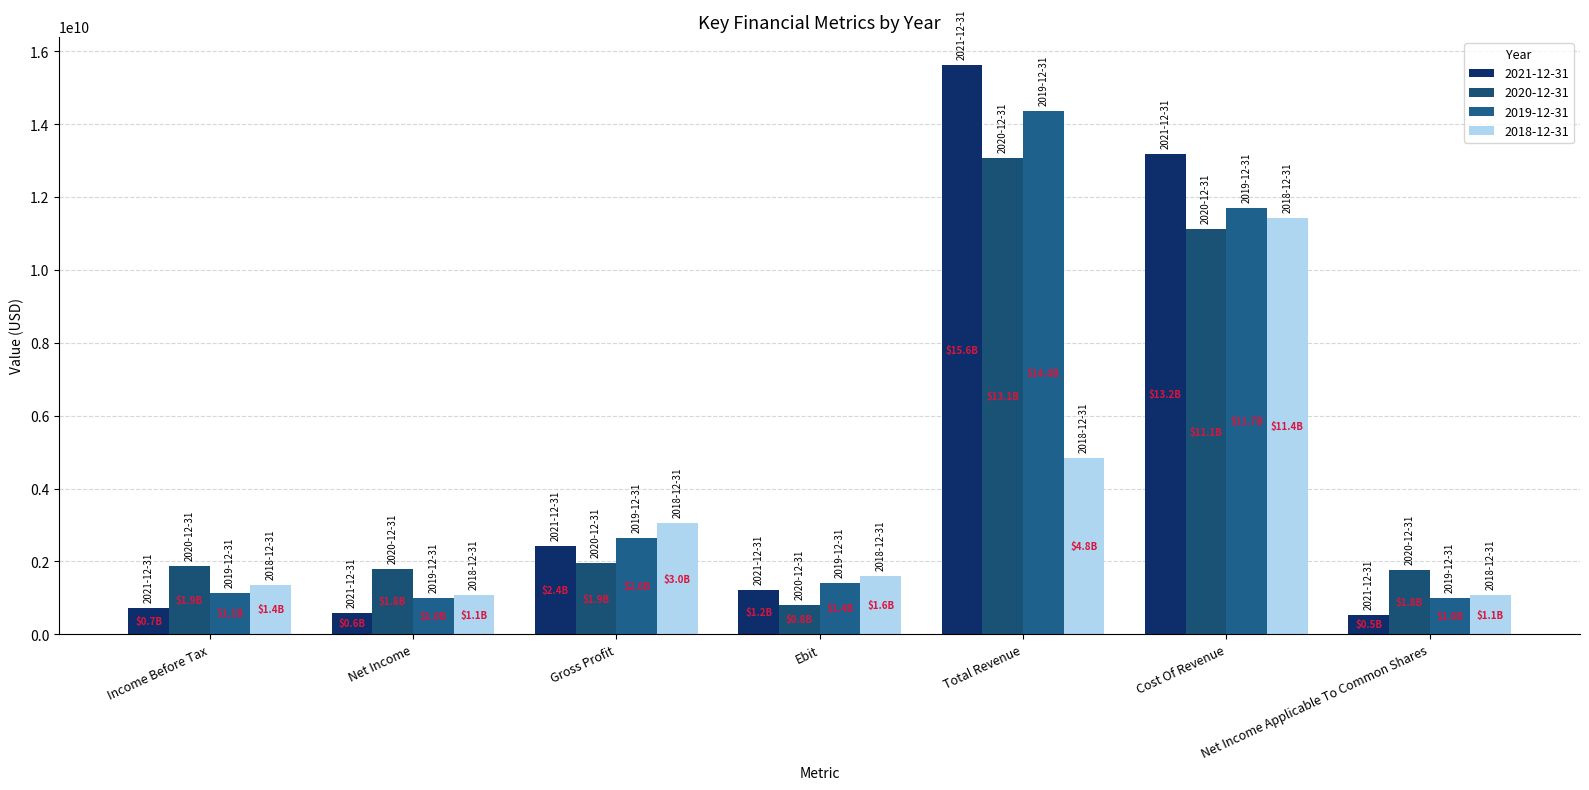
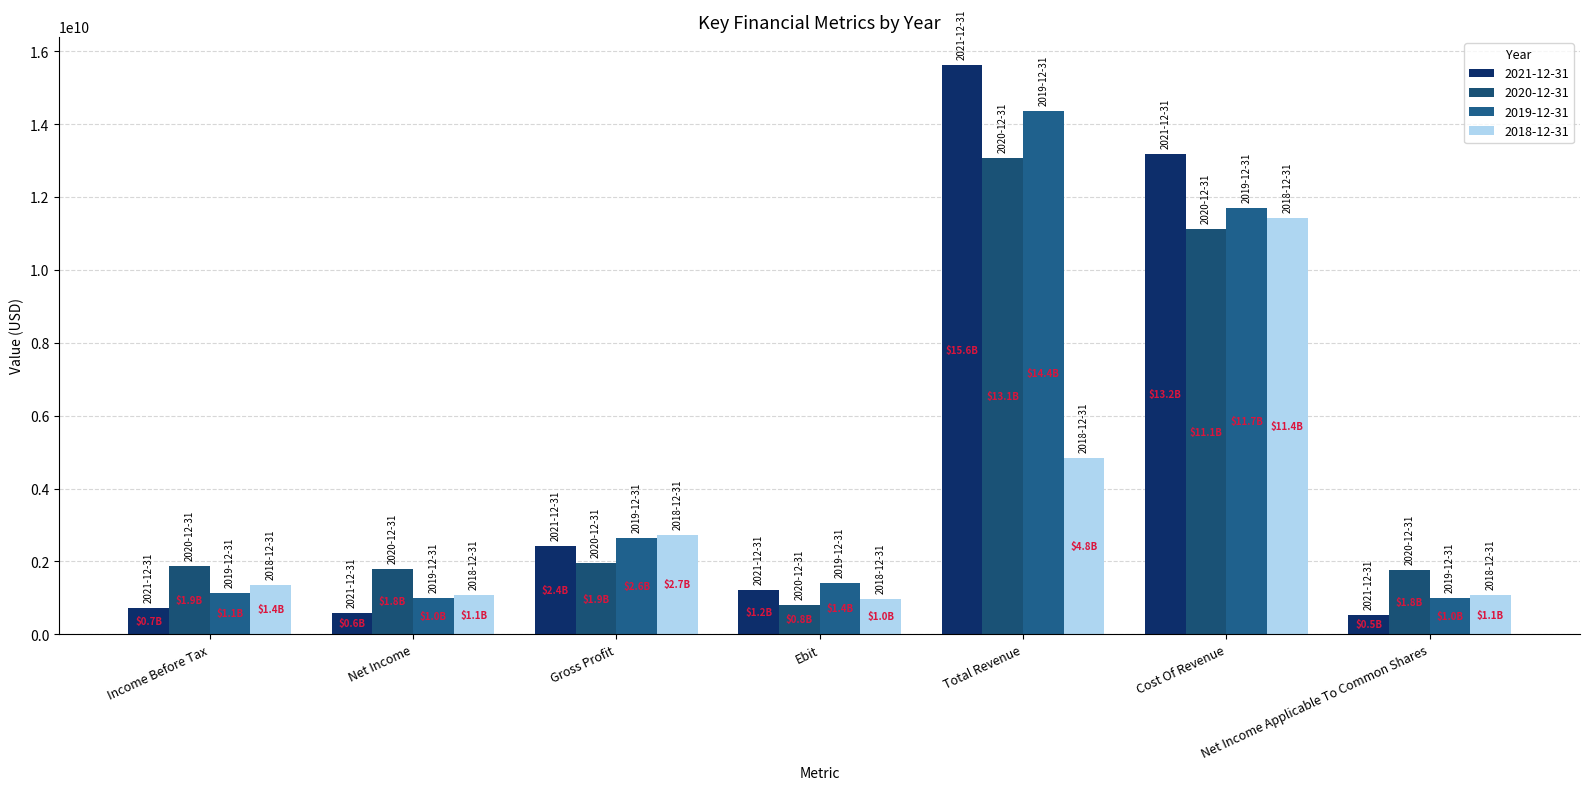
2018-12-31, Gross Profit: $3.0B -> $2.7B
2018-12-31, Ebit: $1.6B -> $1.0B
